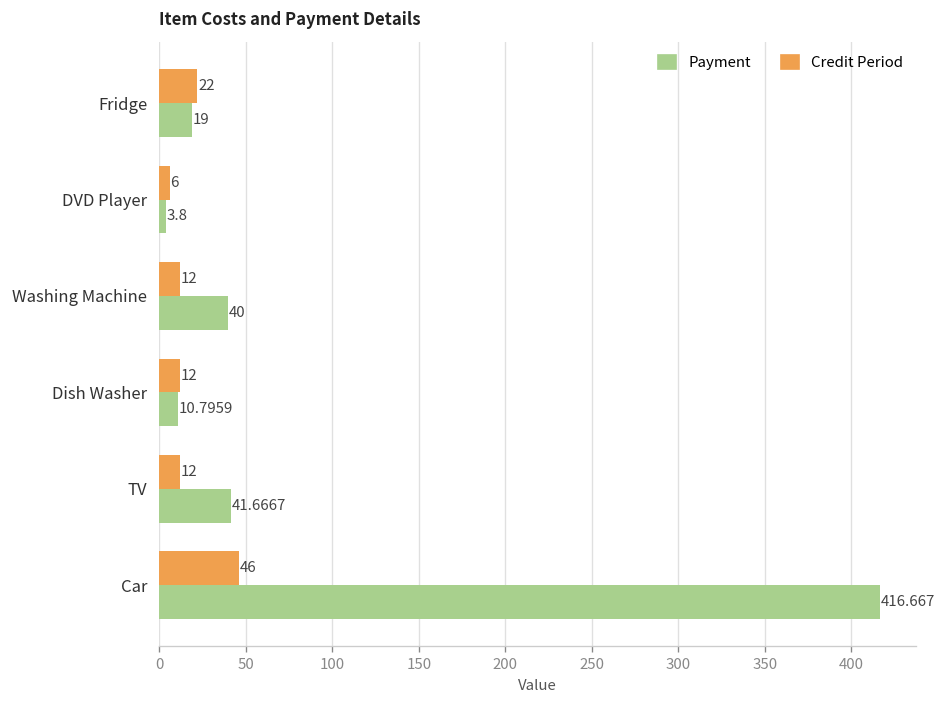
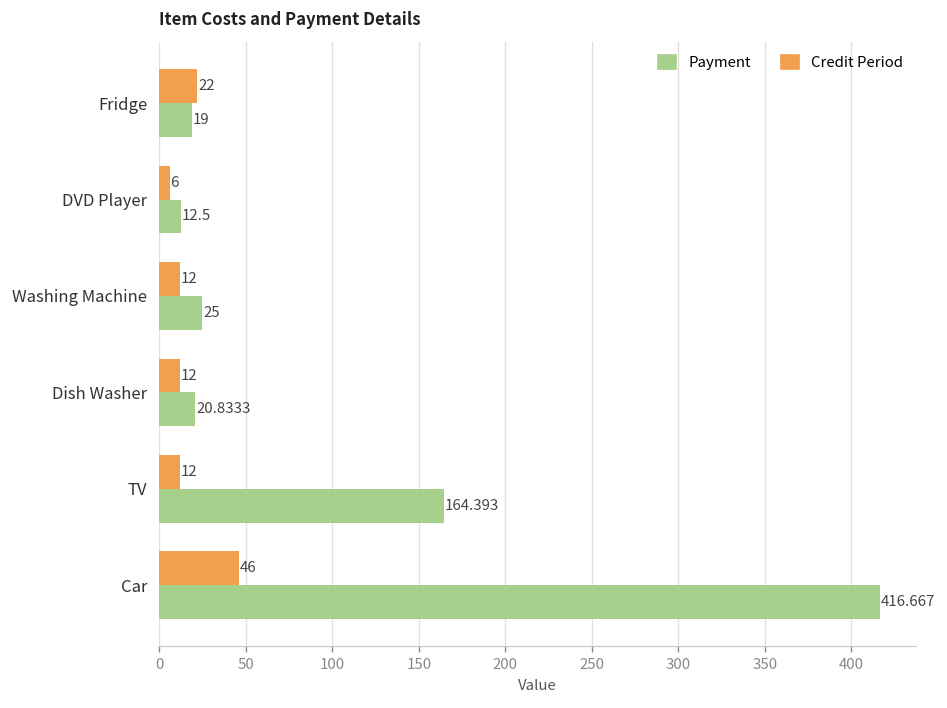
Payment, DVD Player: 3.8 -> 12.5
Payment, Washing Machine: 40 -> 25
Payment, Dish Washer: 10.7959 -> 20.8333
Payment, TV: 41.6667 -> 164.393
